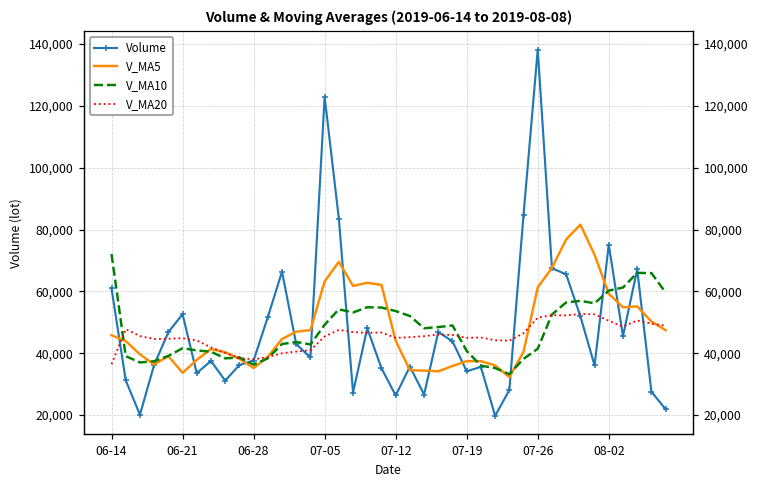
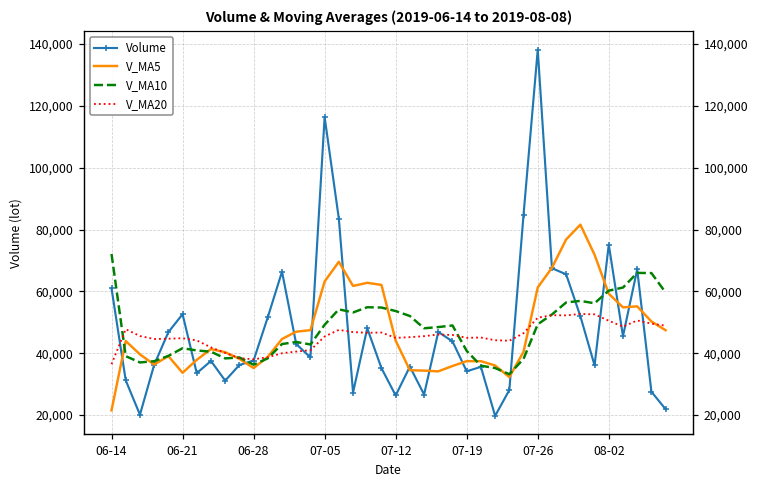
V_MA5, 06-14: 46,000 -> 22,000
Volume, 07-05: 123,000 -> 116,000
V_MA10, 07-26: 41,000 -> 49,000
